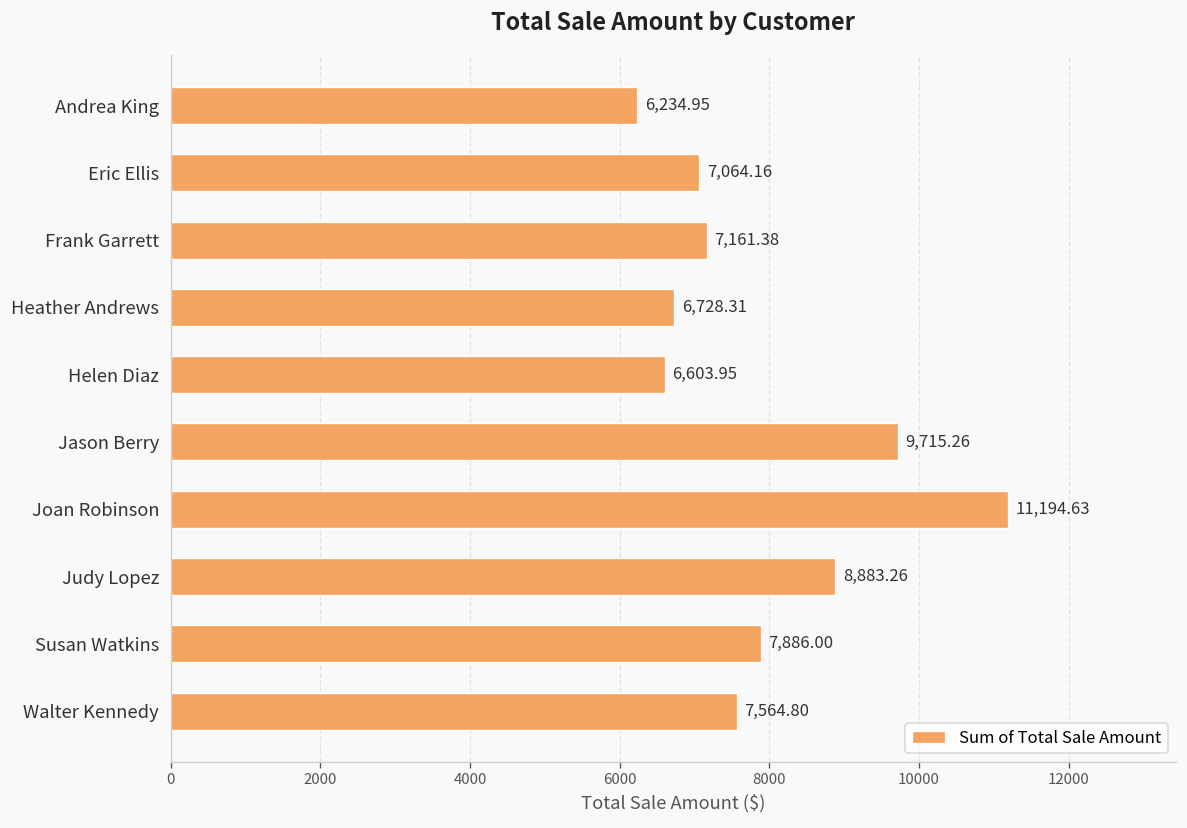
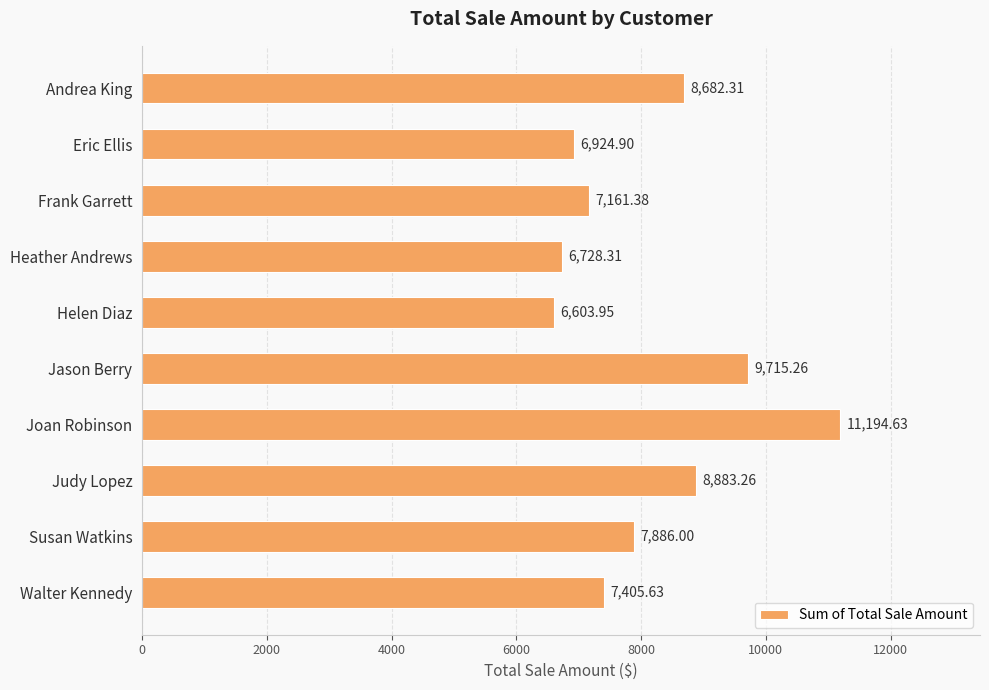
Andrea King: 6,234.95 -> 8,682.31
Eric Ellis: 7,064.16 -> 6,924.90
Walter Kennedy: 7,564.80 -> 7,405.63
